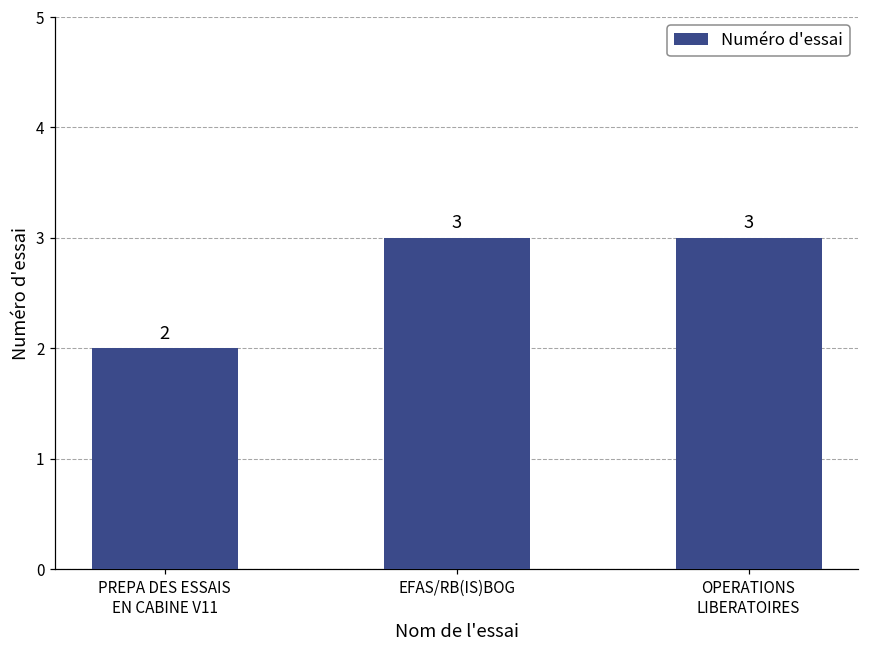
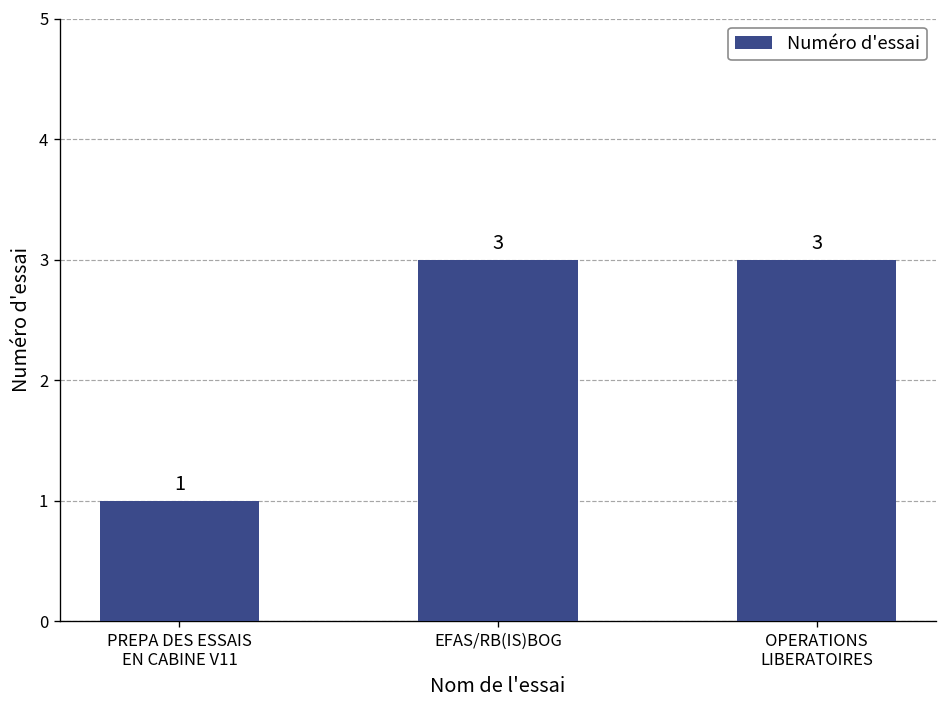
PREPA DES ESSAIS EN CABINE V11: 2 -> 1
